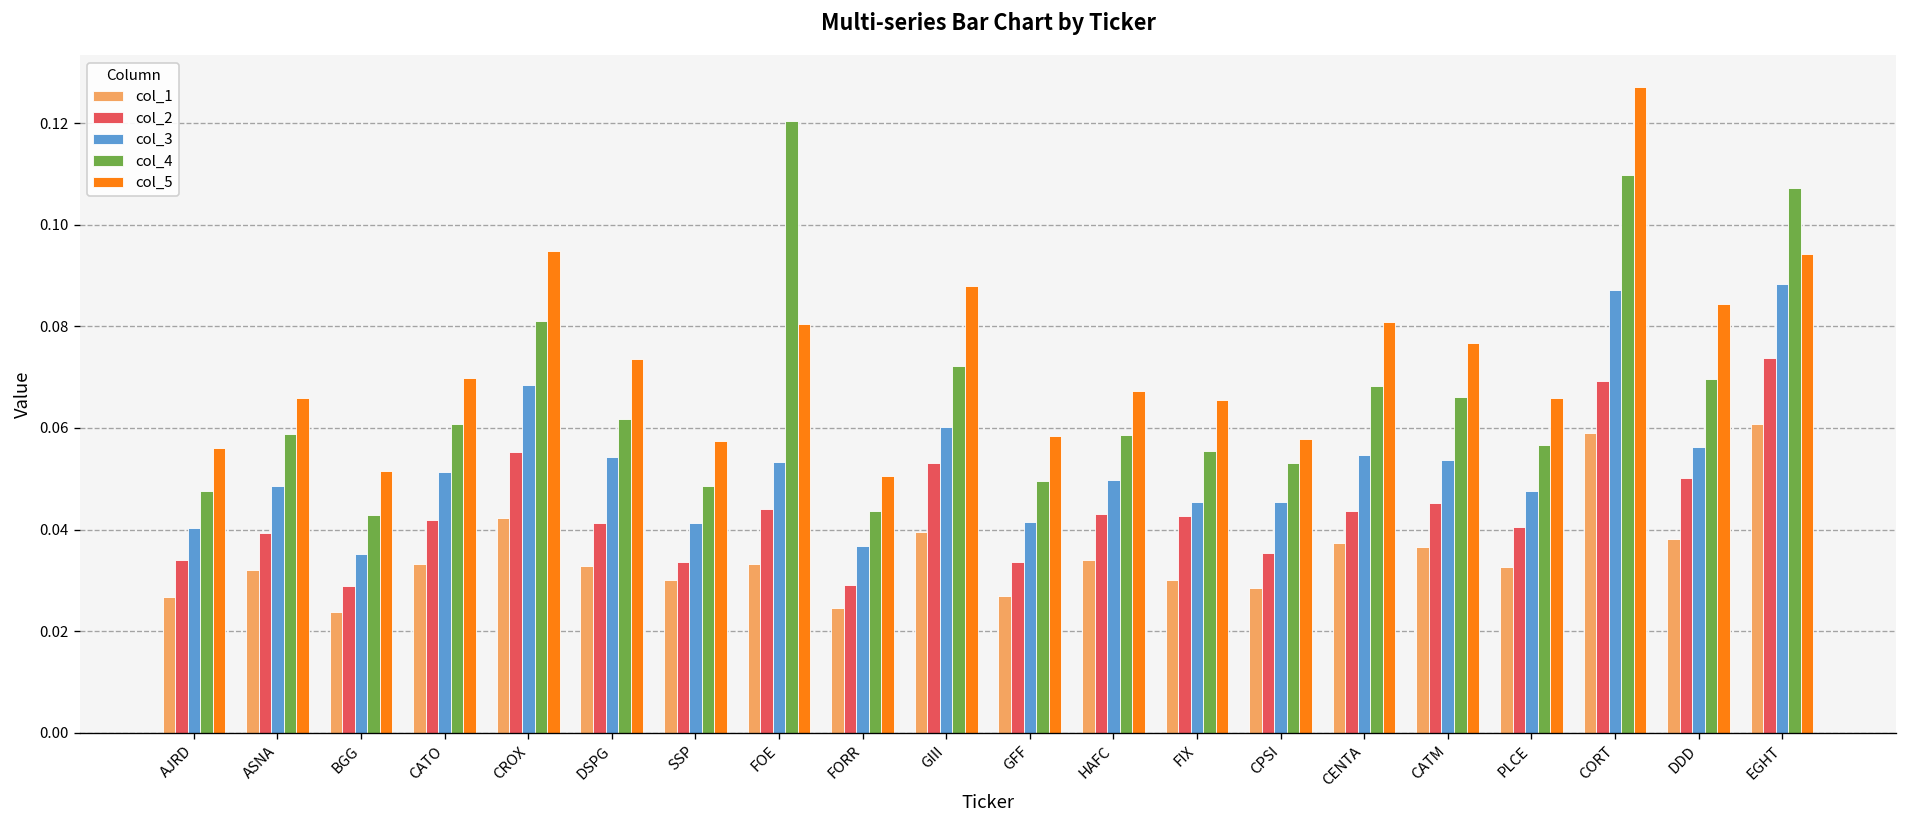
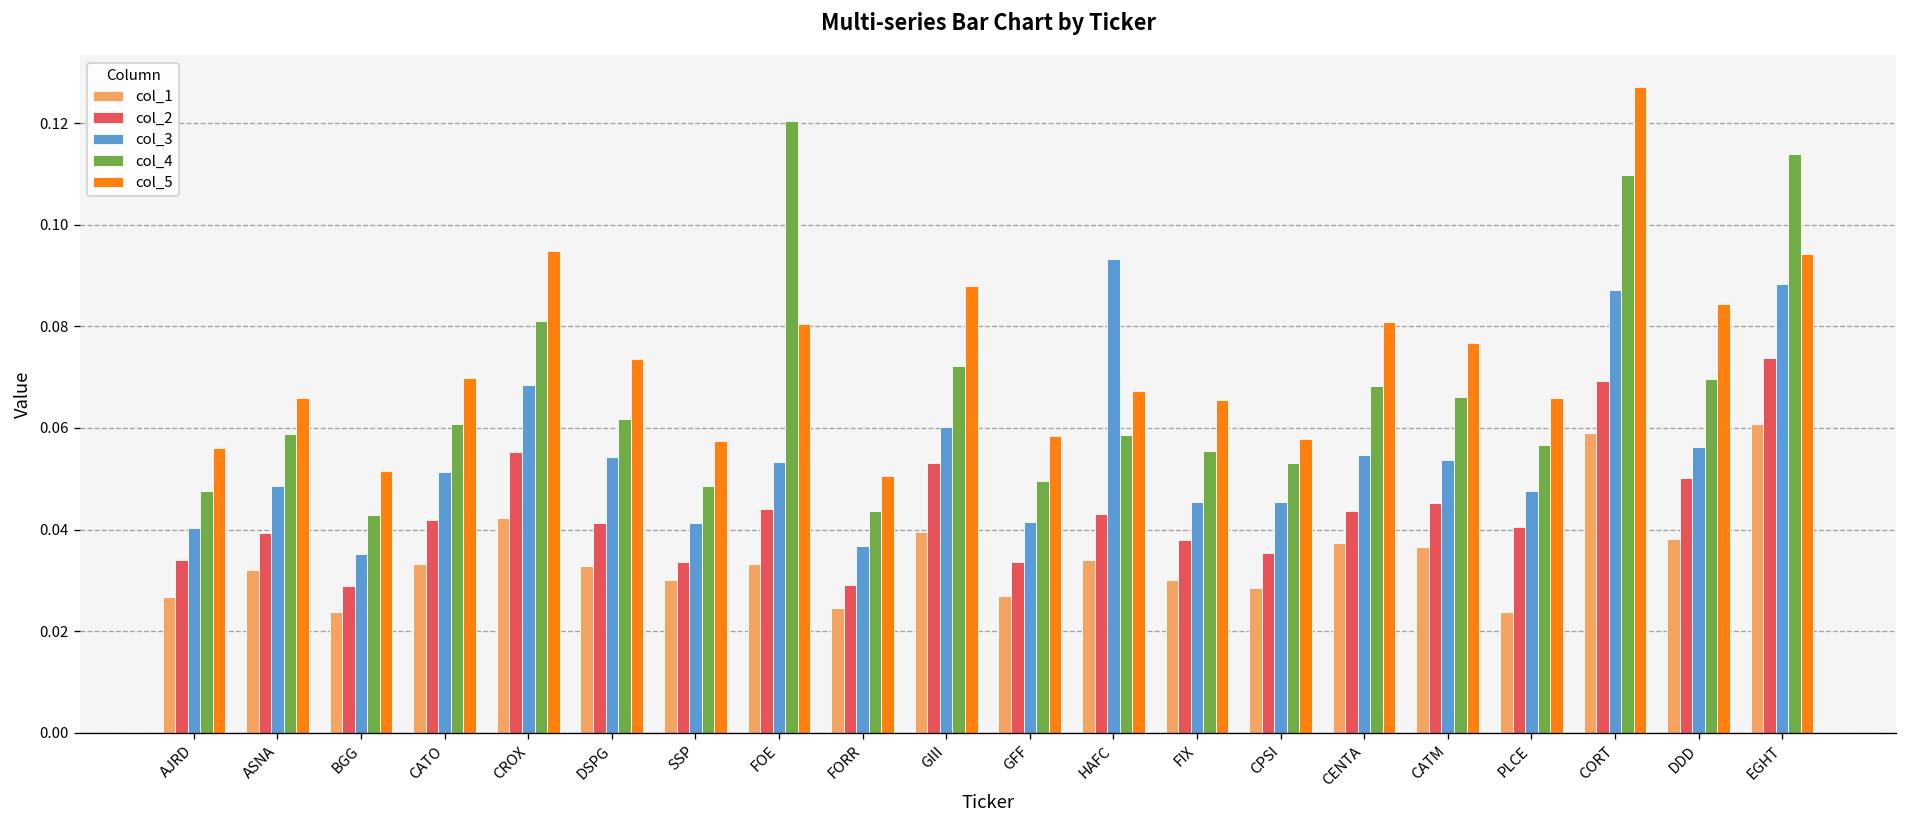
col_3, HAFC: 0.050 -> 0.093
col_2, FIX: 0.043 -> 0.038
col_1, PLCE: 0.033 -> 0.024
col_4, EGHT: 0.107 -> 0.114
